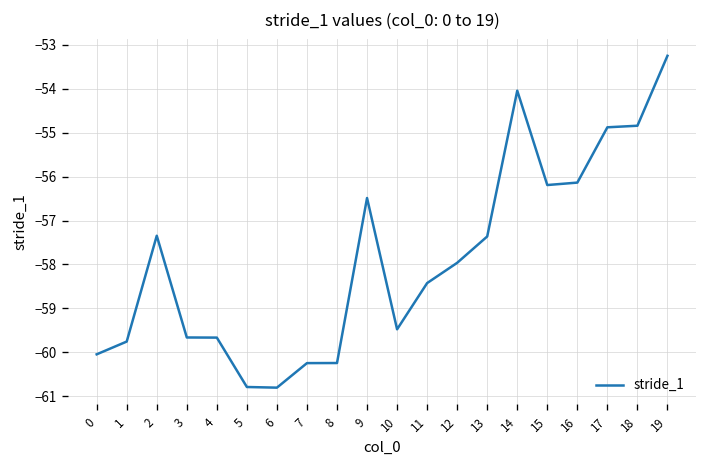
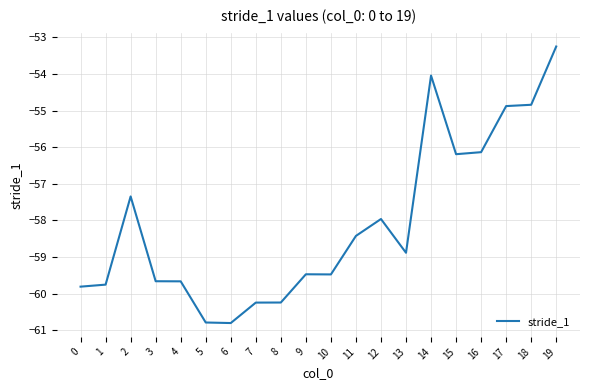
0: -60.0 -> -59.8
9: -56.5 -> -59.5
13: -57.4 -> -58.9
